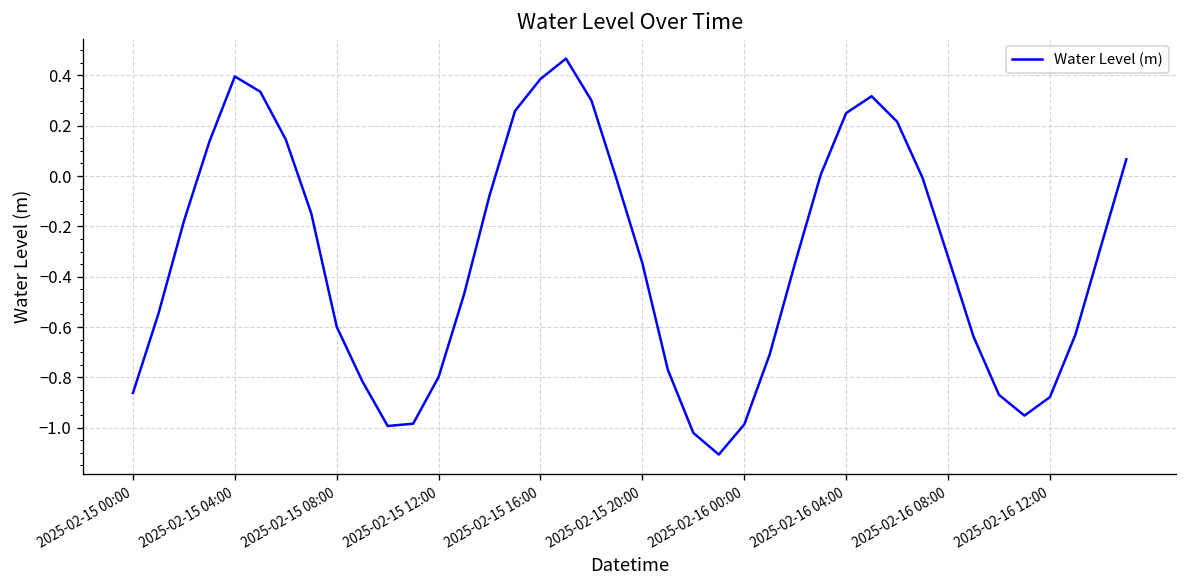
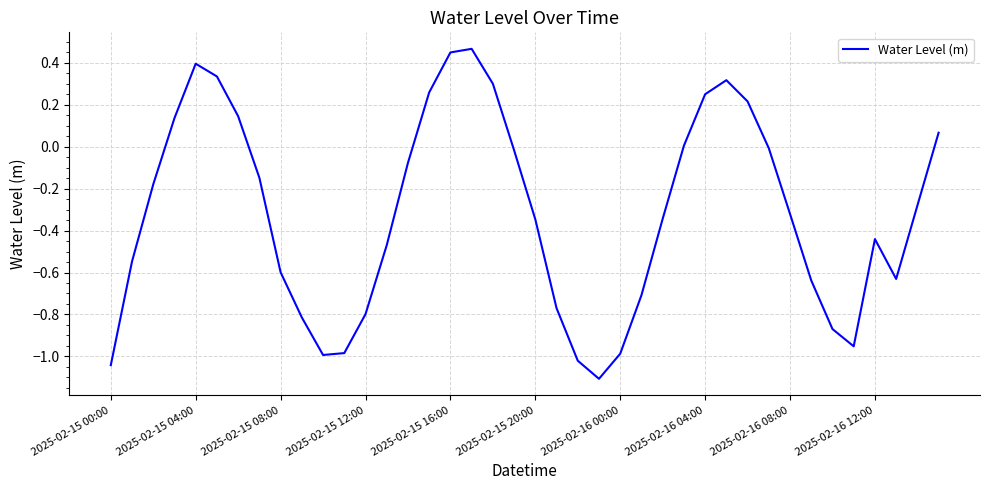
2025-02-15 00:00: -0.86 -> -1.04
2025-02-15 16:00: 0.39 -> 0.45
2025-02-16 12:00: -0.88 -> -0.44
